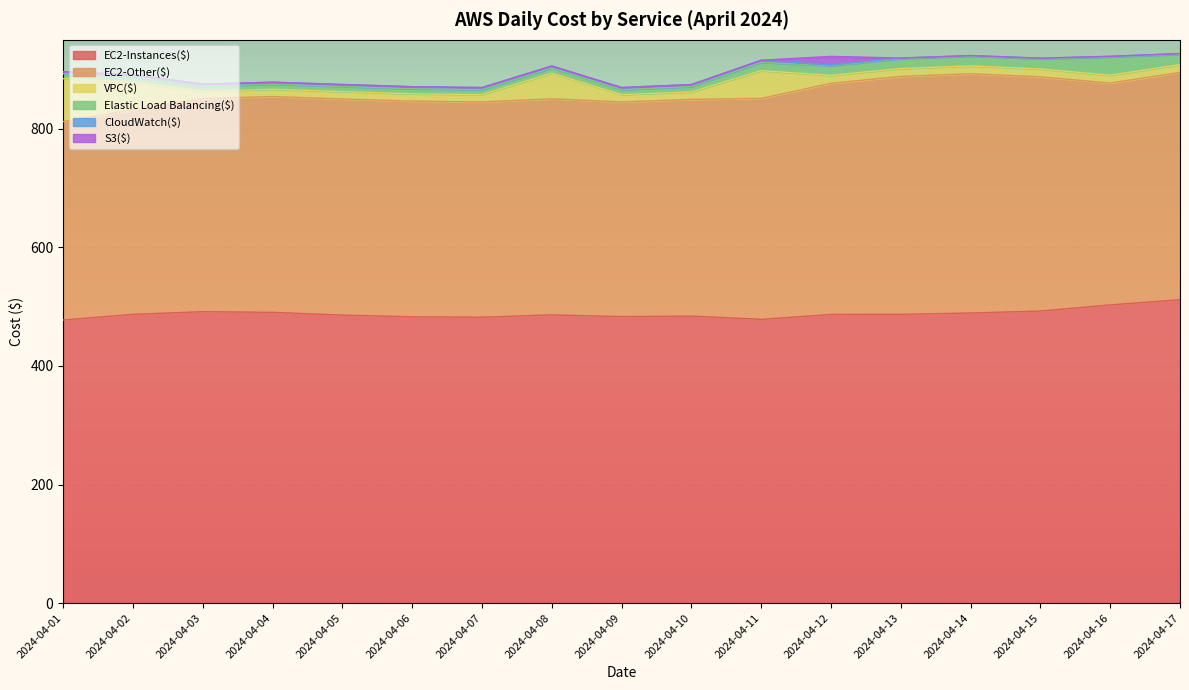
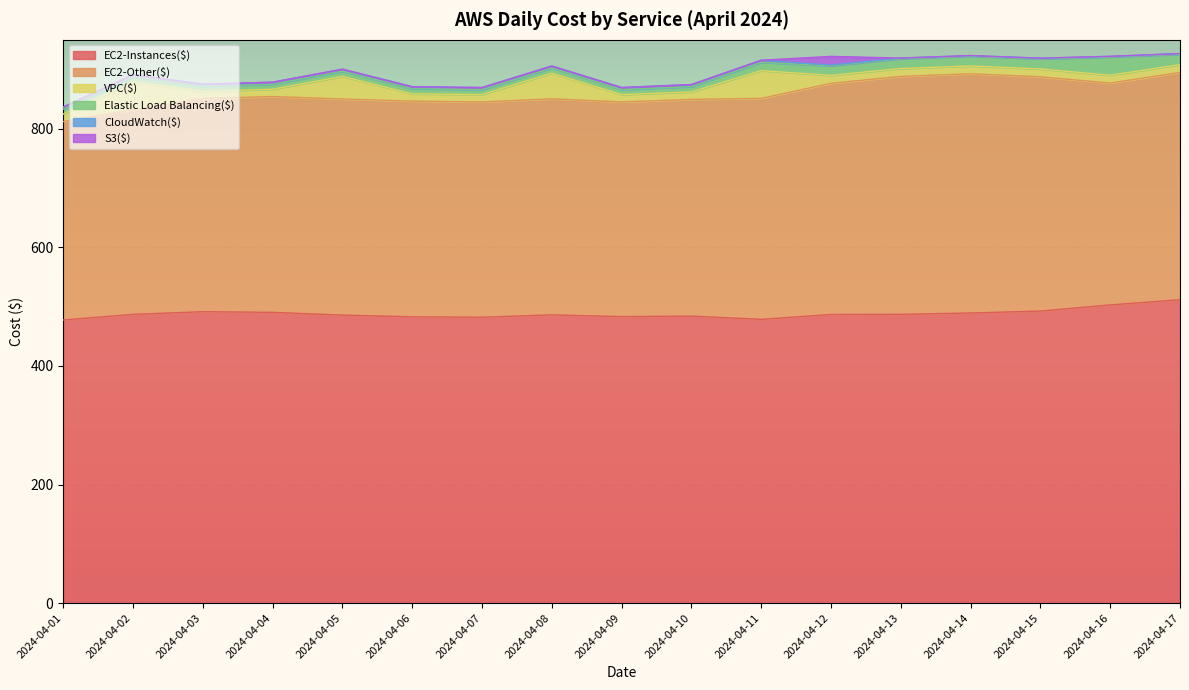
VPC($), 2024-04-01: 70 -> 10
VPC($), 2024-04-05: 10 -> 40
